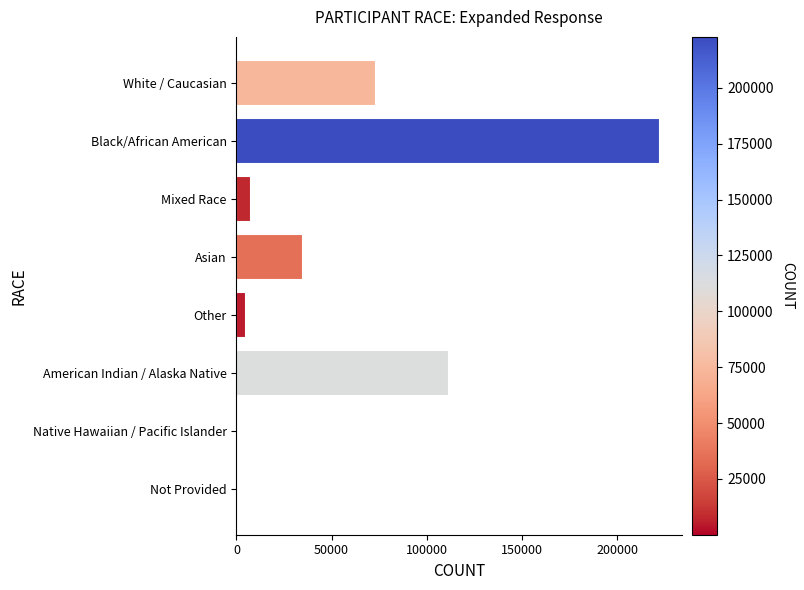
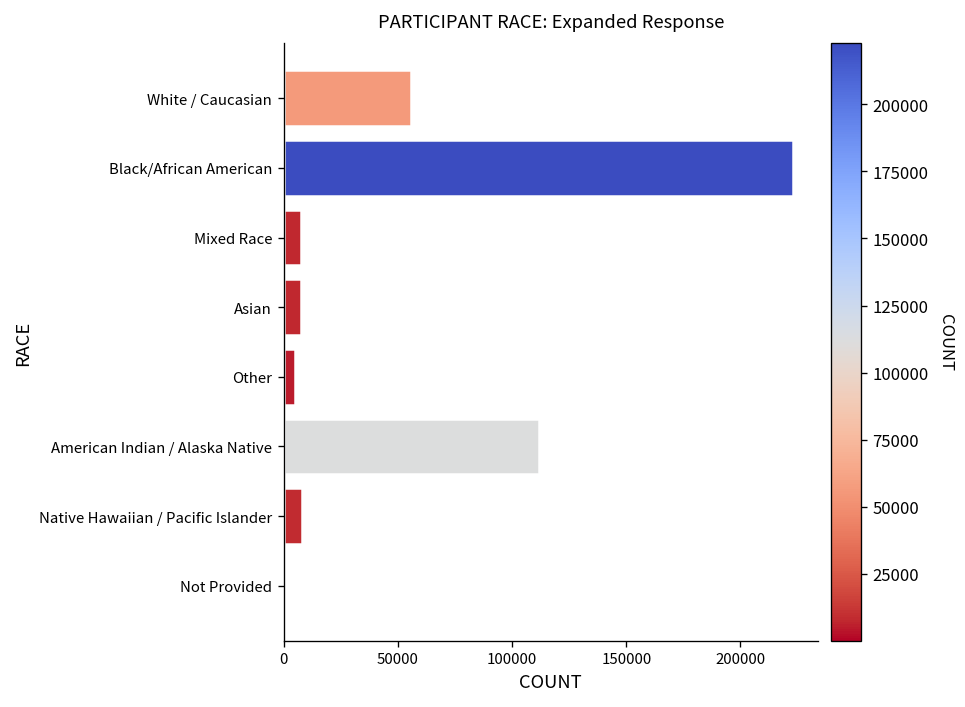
White / Caucasian: 73000 -> 56000
Asian: 35000 -> 8000
Native Hawaiian / Pacific Islander: 0 -> 8000
